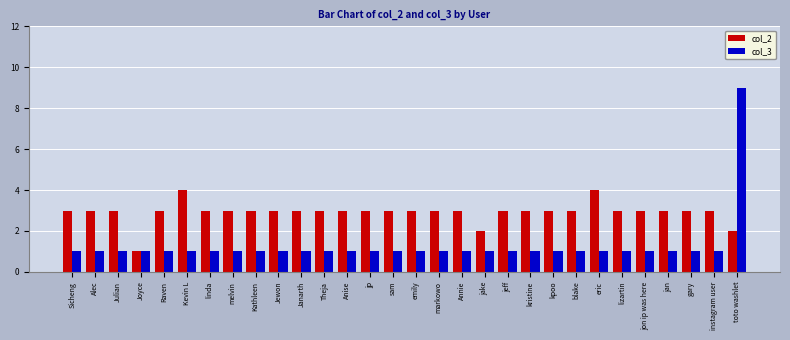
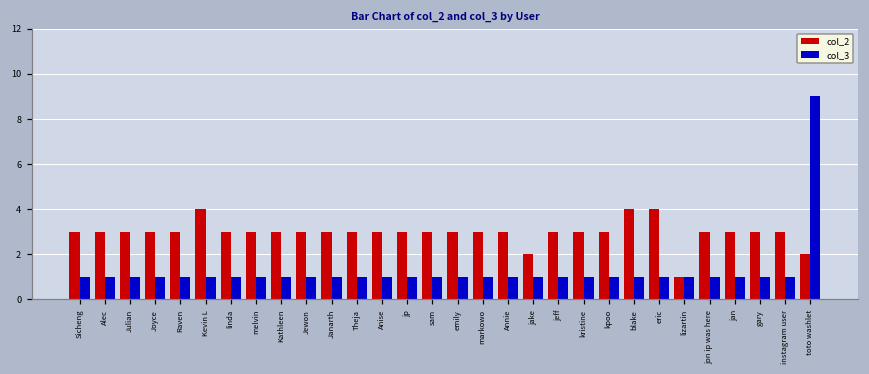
col_2, Joyce: 1 -> 3
col_2, blake: 3 -> 4
col_2, lizartin: 3 -> 1
